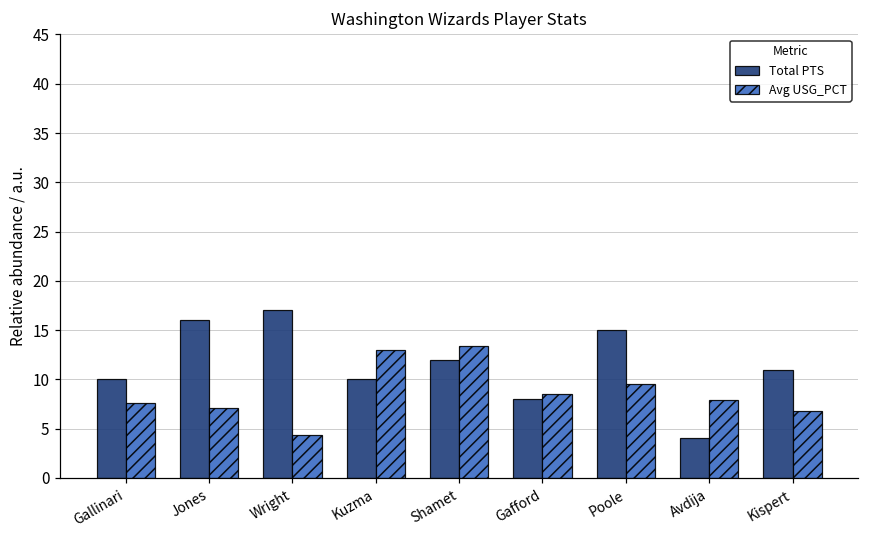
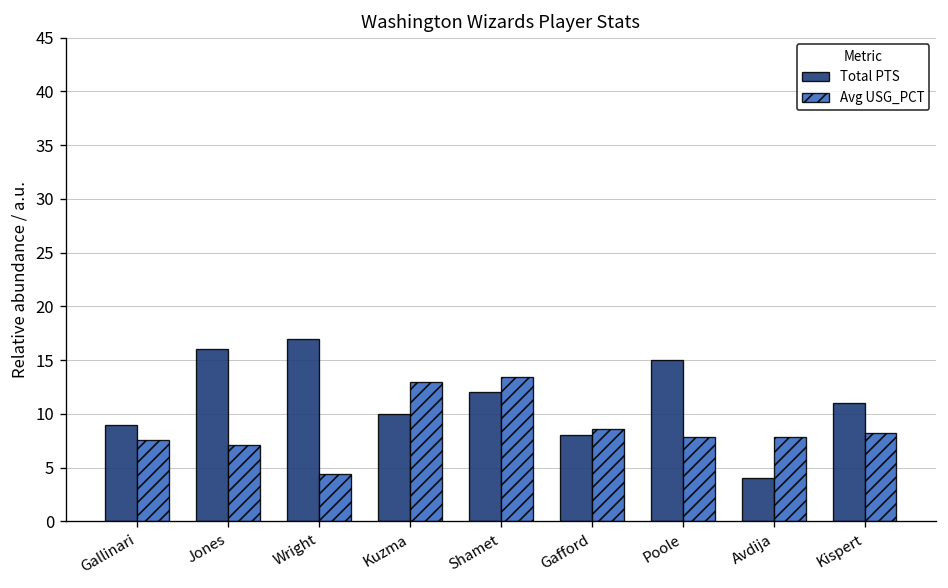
Total PTS, Gallinari: 10 -> 9
Avg USG_PCT, Poole: 10 -> 8
Avg USG_PCT, Kispert: 7 -> 8
